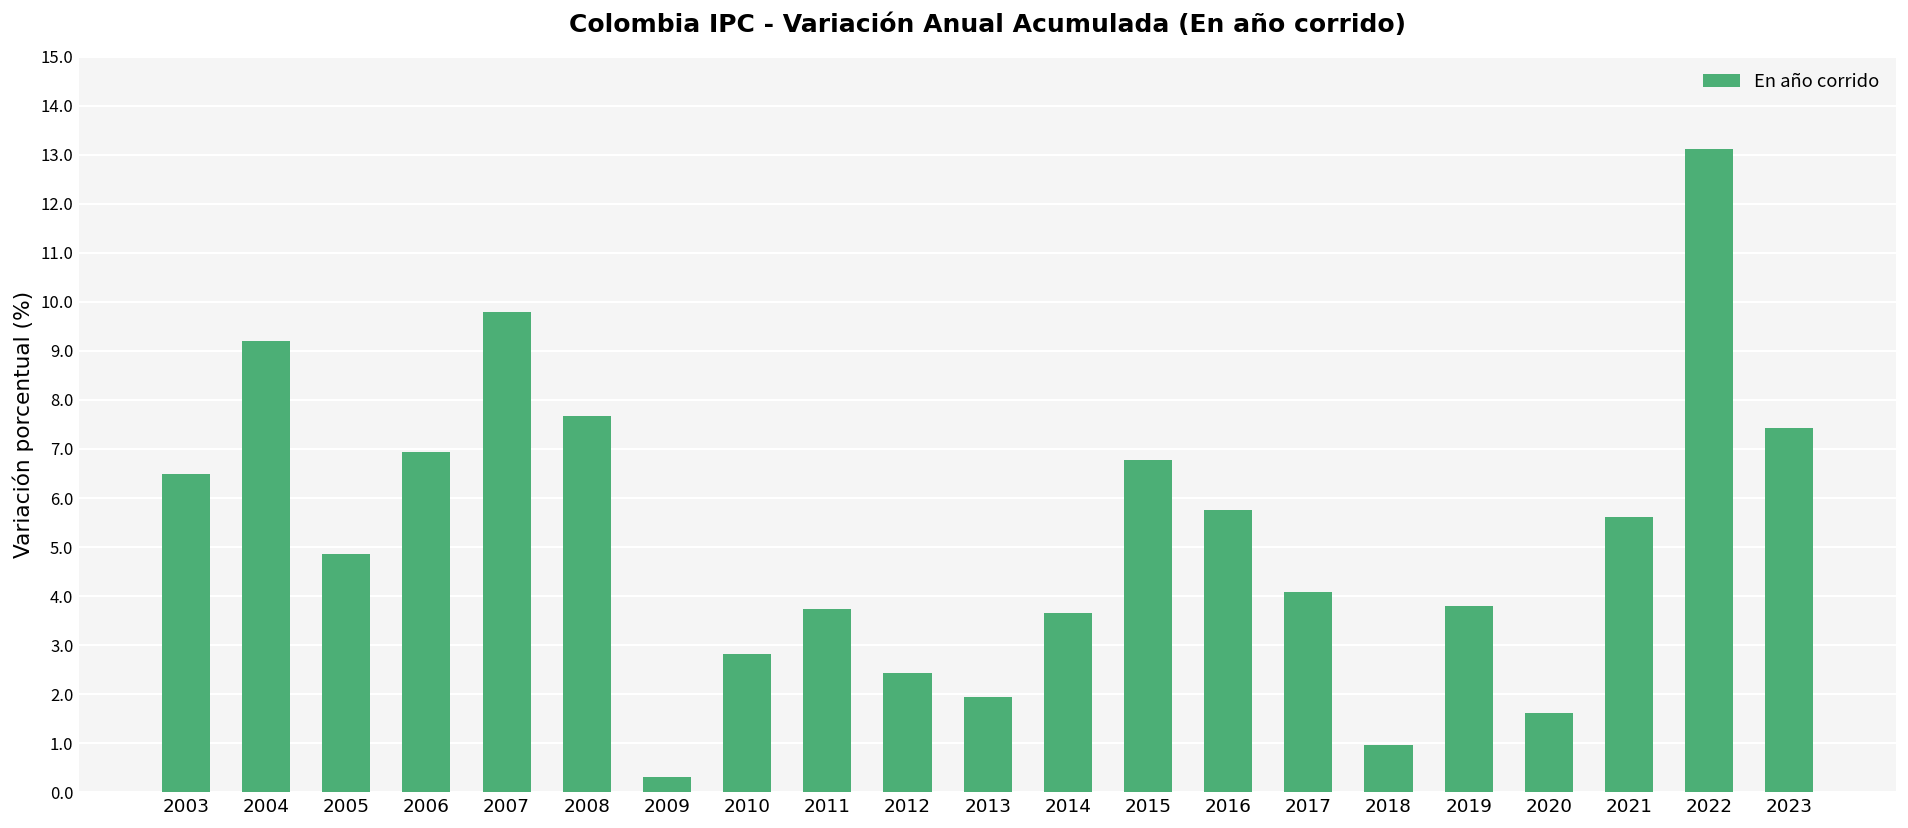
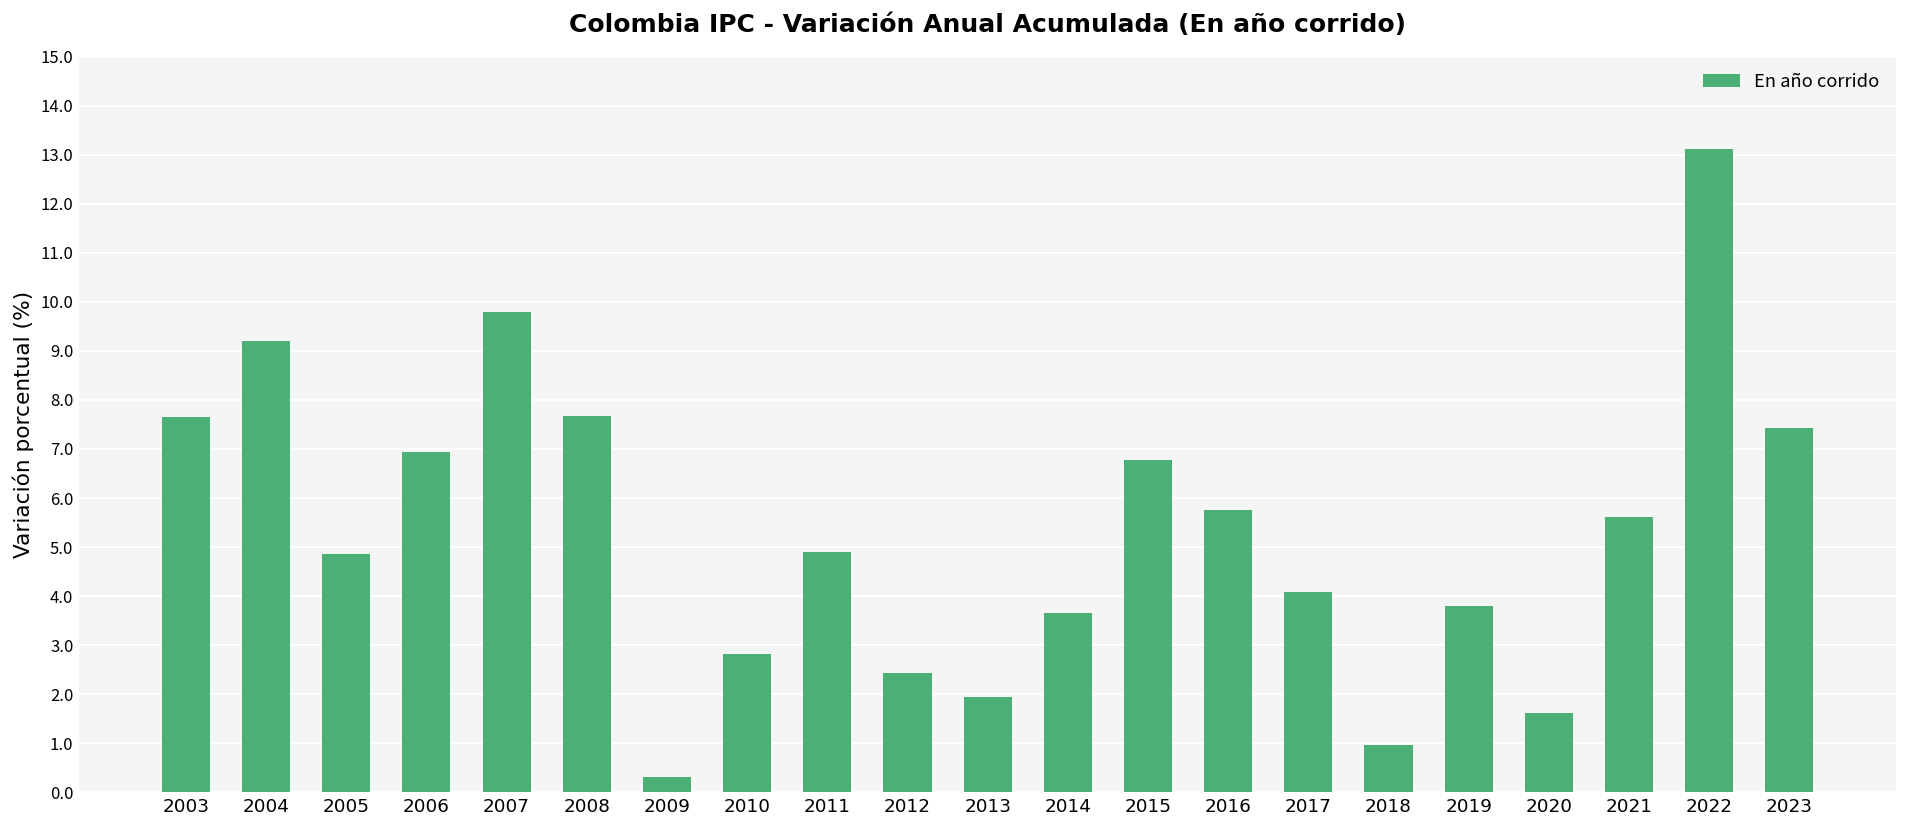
2003: 6.5 -> 7.7
2011: 3.7 -> 4.9
